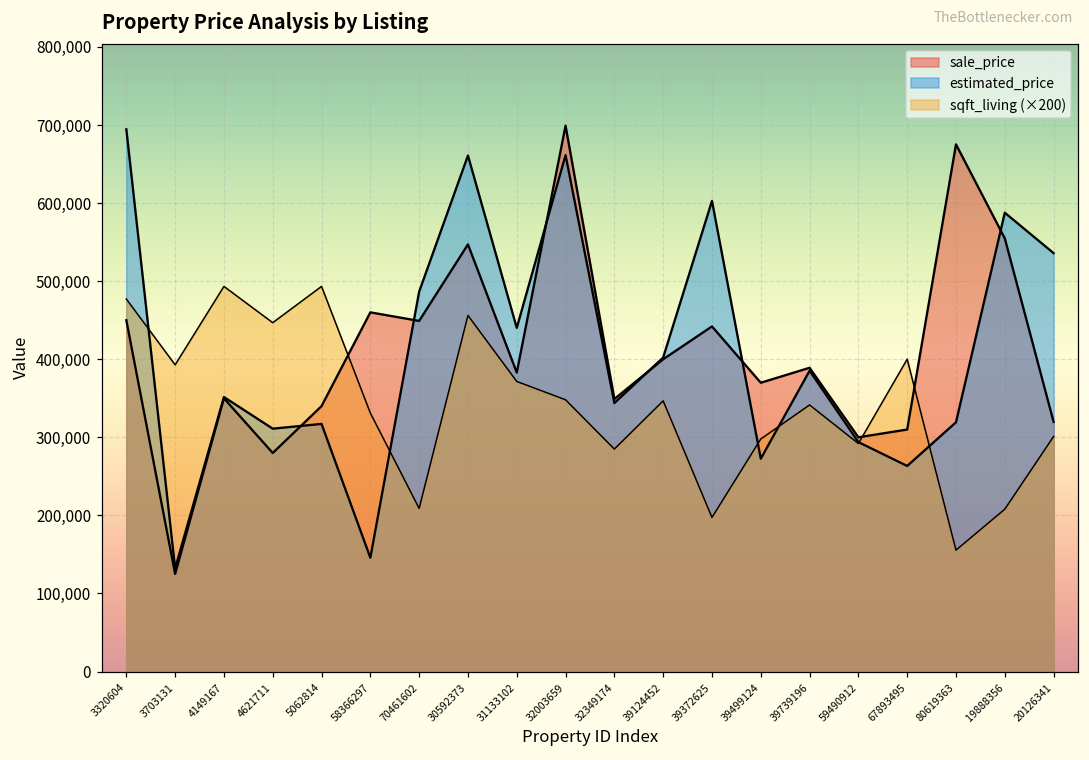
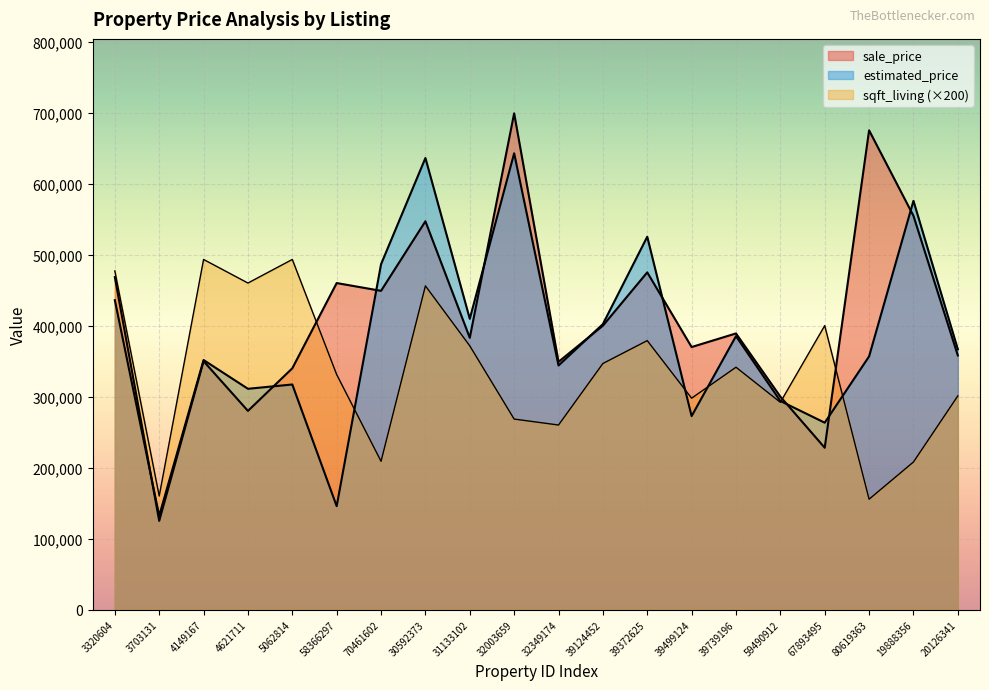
sale_price, 3320604: 450,000 -> 470,000
estimated_price, 3320604: 690,000 -> 440,000
sqft_living (×200), 3703131: 390,000 -> 160,000
sqft_living (×200), 4621711: 450,000 -> 460,000
estimated_price, 30592373: 660,000 -> 640,000
estimated_price, 31133102: 440,000 -> 410,000
estimated_price, 32003659: 660,000 -> 640,000
sqft_living (×200), 32003659: 350,000 -> 270,000
sqft_living (×200), 32349174: 280,000 -> 260,000
sale_price, 39372625: 440,000 -> 480,000
estimated_price, 39372625: 600,000 -> 530,000
sqft_living (×200), 39372625: 200,000 -> 380,000
sale_price, 67893495: 310,000 -> 230,000
estimated_price, 80619363: 320,000 -> 360,000
estimated_price, 19888356: 590,000 -> 580,000
sale_price, 20126341: 320,000 -> 360,000
estimated_price, 20126341: 540,000 -> 370,000
